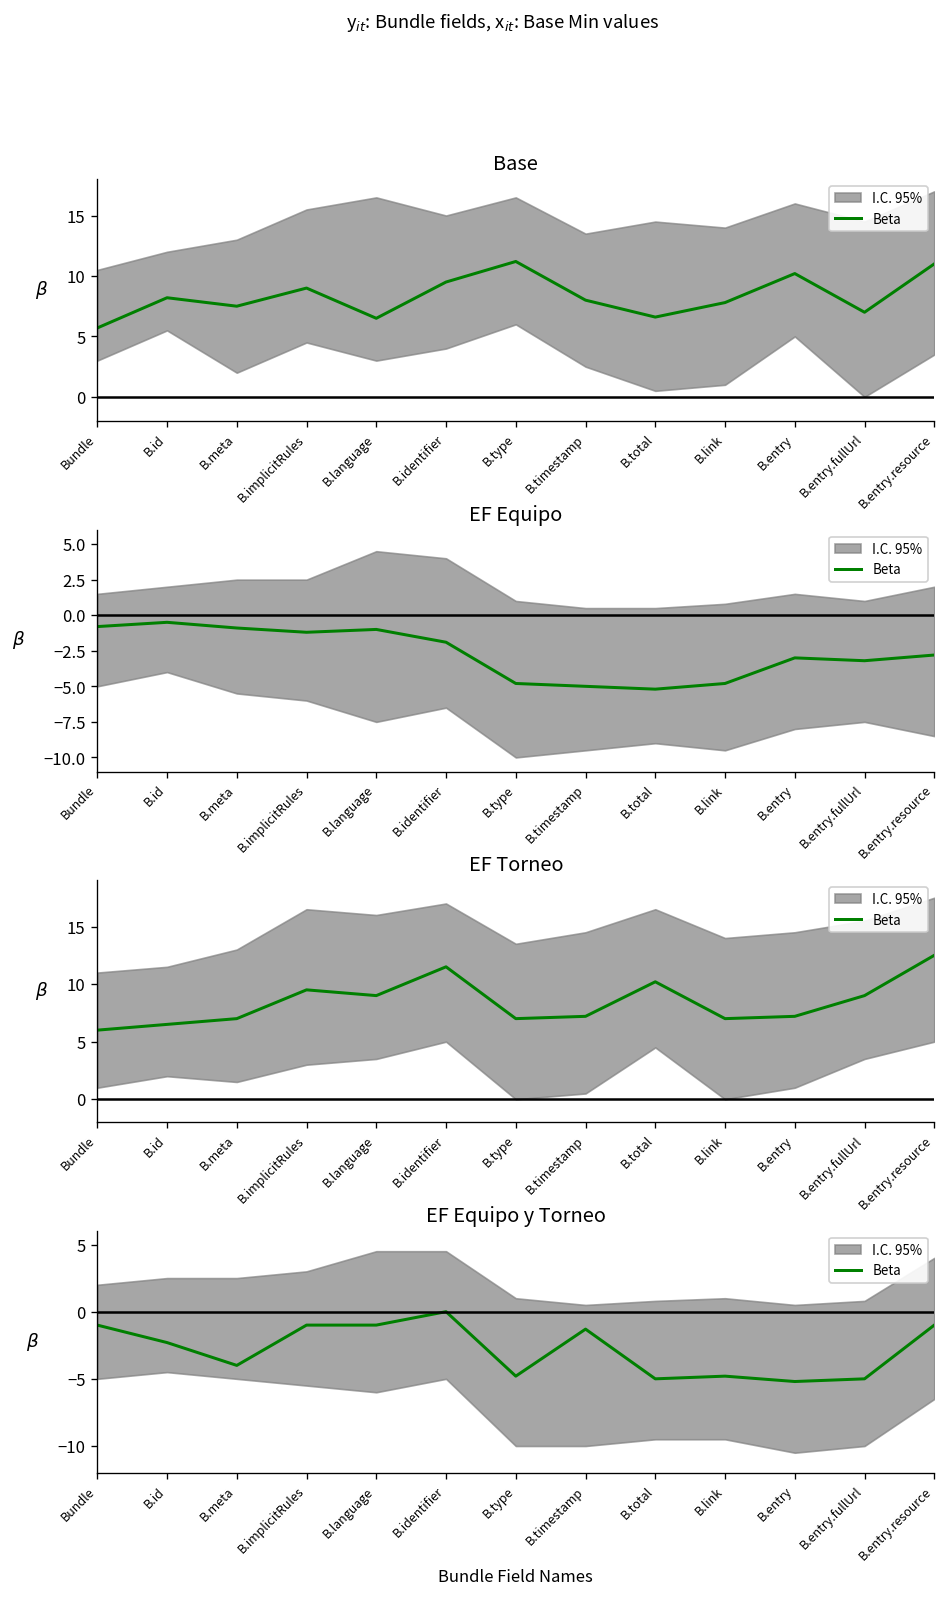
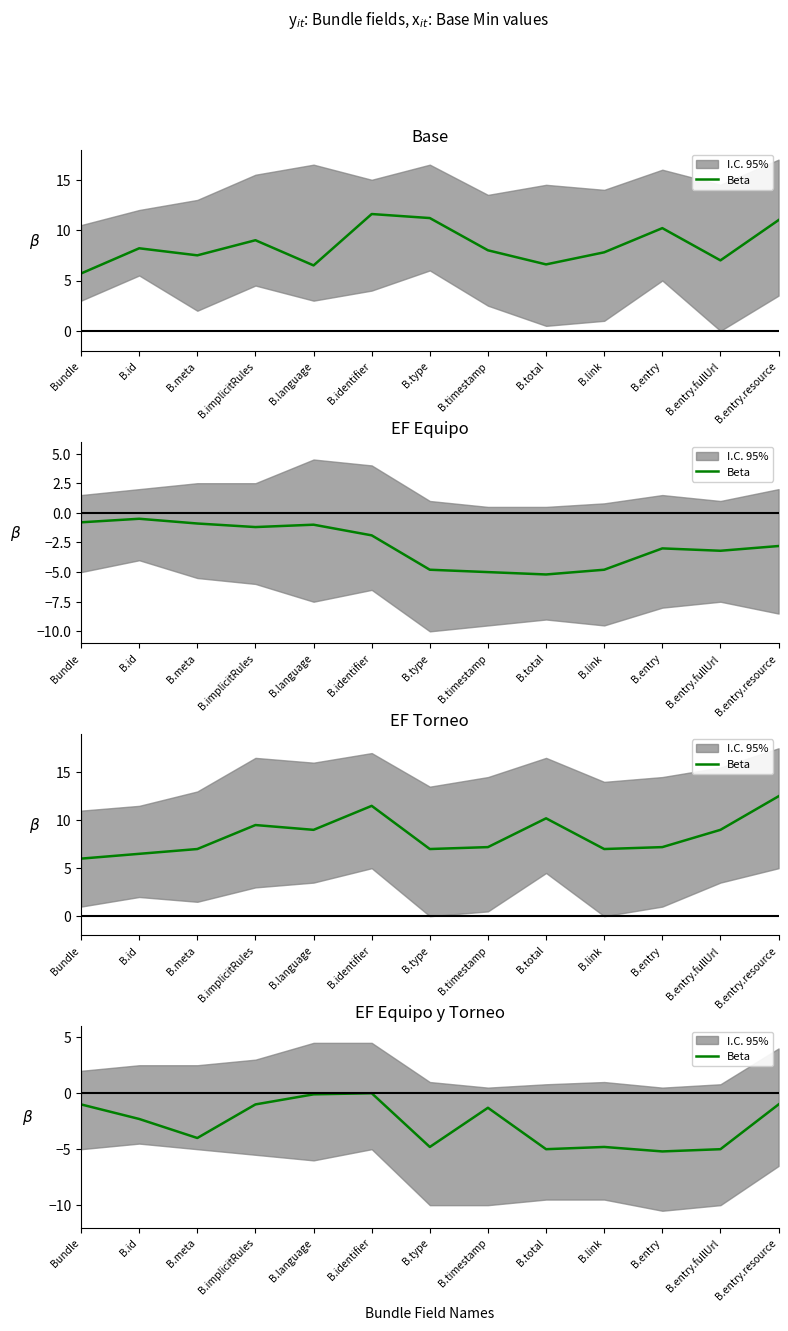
Base, Beta, B.identifier: 9.5 -> 11.6
EF Equipo y Torneo, Beta, B.language: -1.0 -> -0.1
